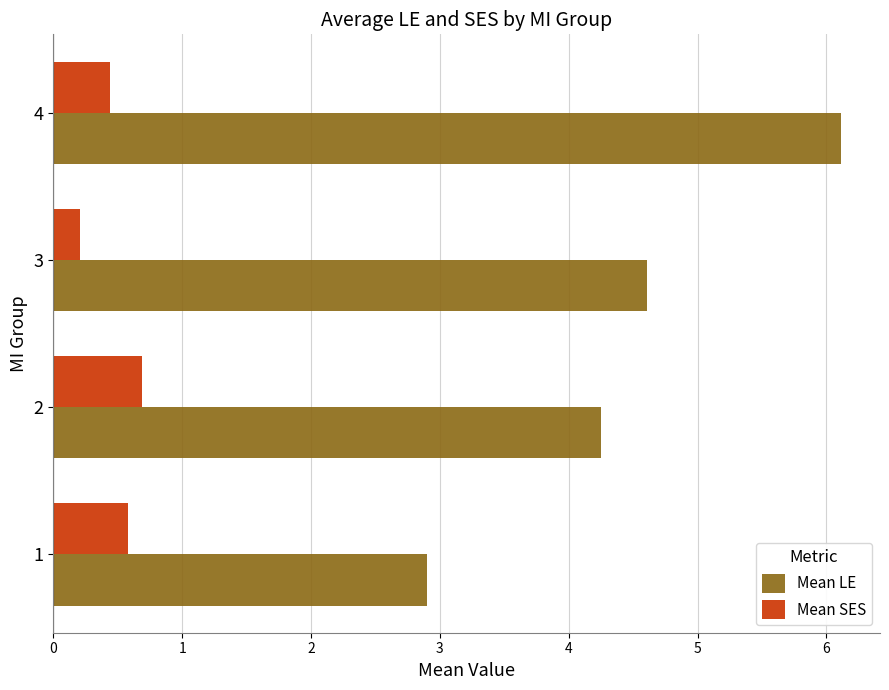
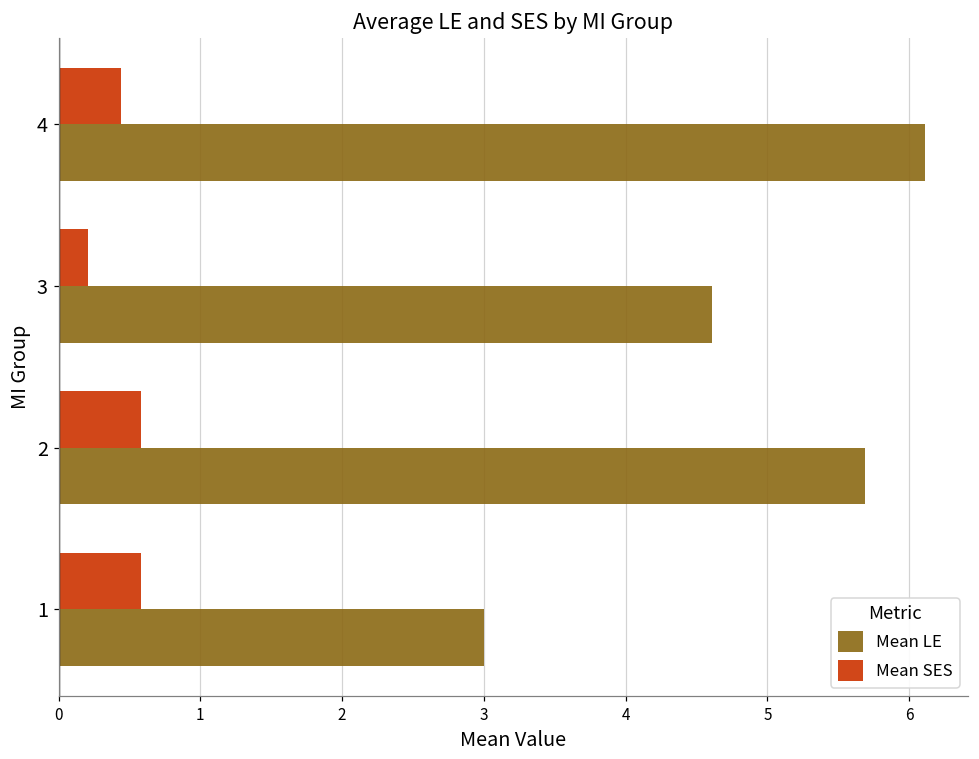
Mean SES, 2: 0.69 -> 0.58
Mean LE, 2: 4.25 -> 5.69
Mean LE, 1: 2.9 -> 3.0
